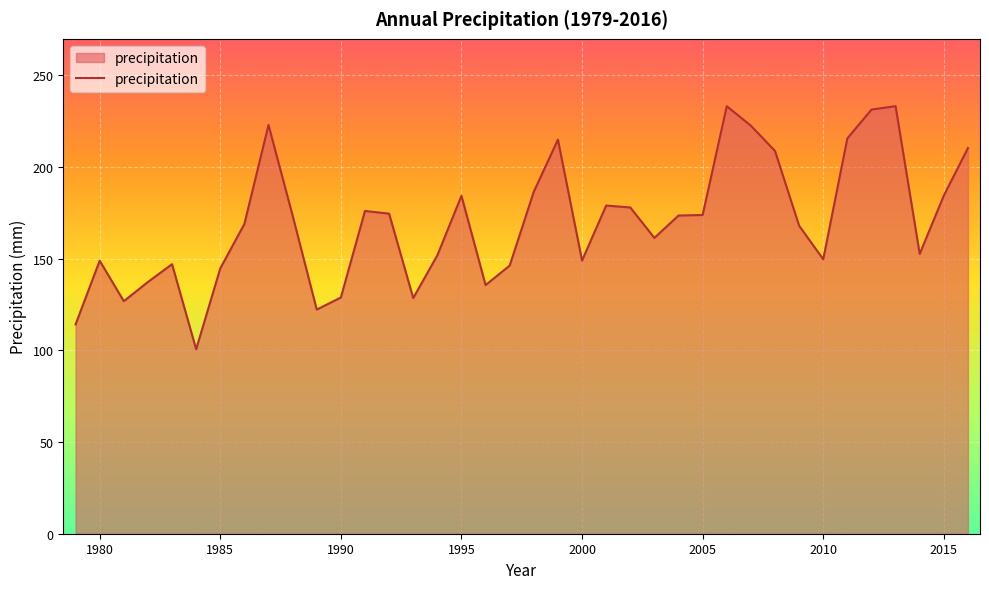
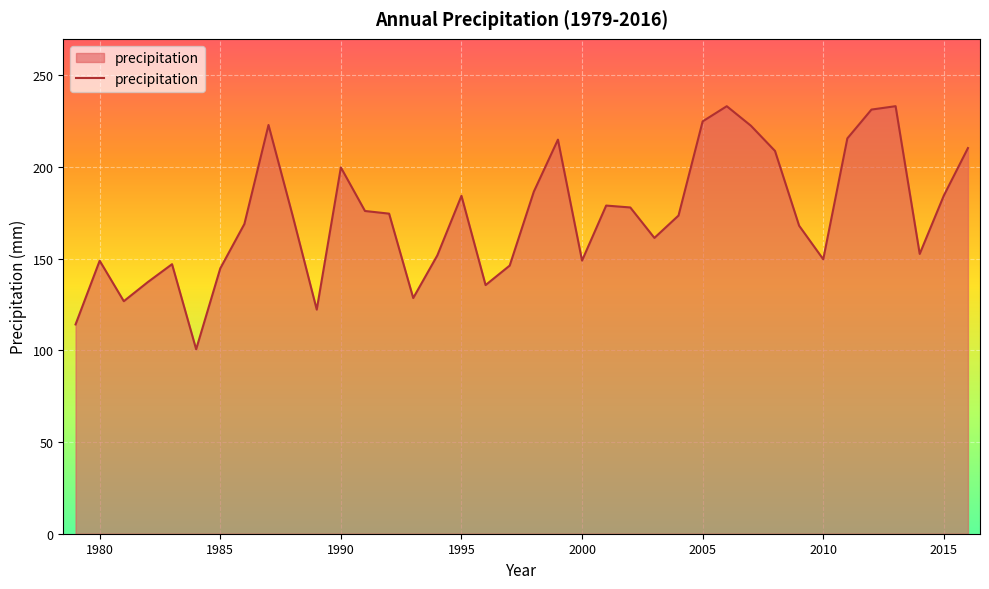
1990: 129 -> 200
2005: 174 -> 225
